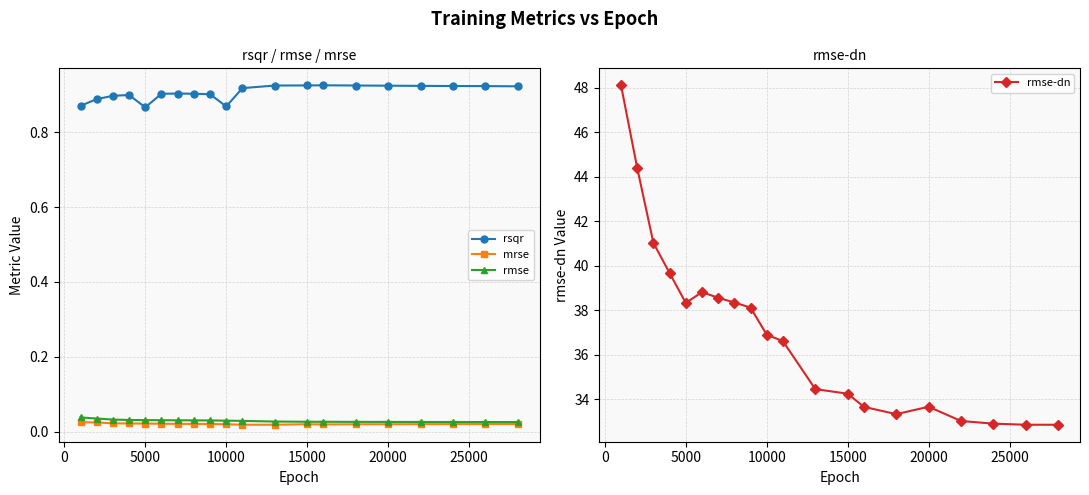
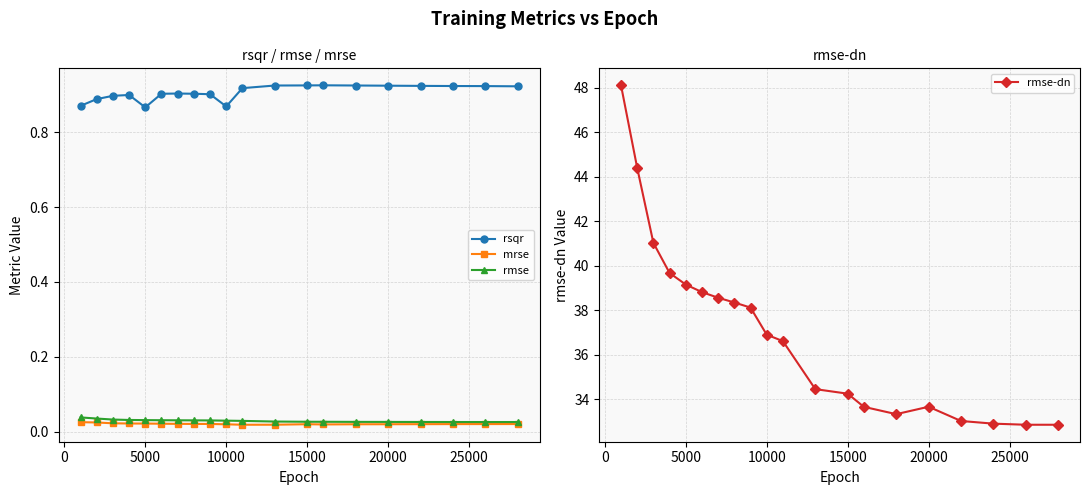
rmse-dn, 5000: 38.3 -> 39.2
